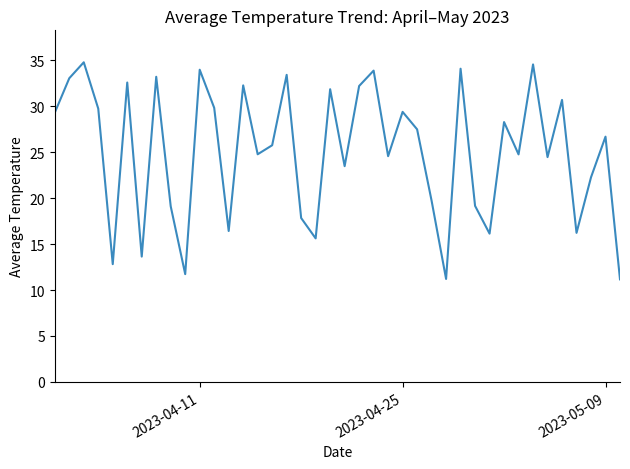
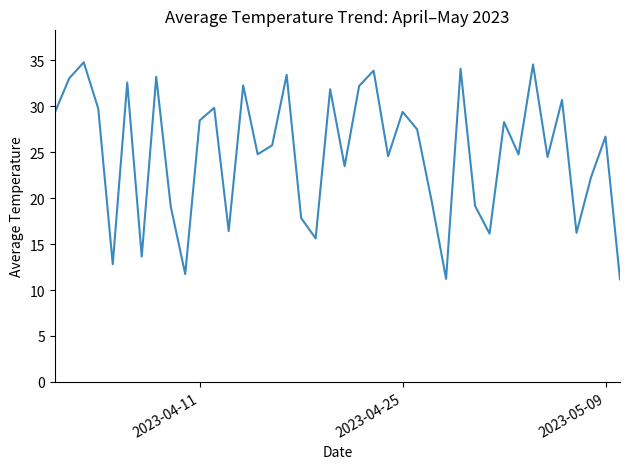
2023-04-11: 34 -> 28
